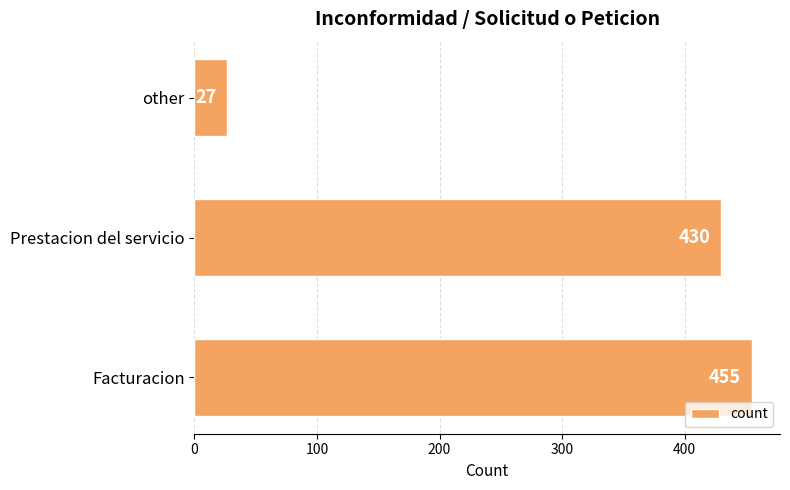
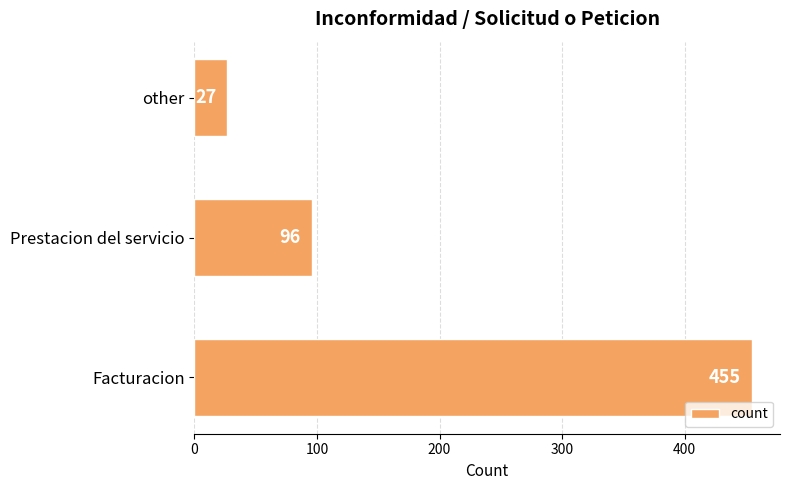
Prestacion del servicio: 430 -> 96
